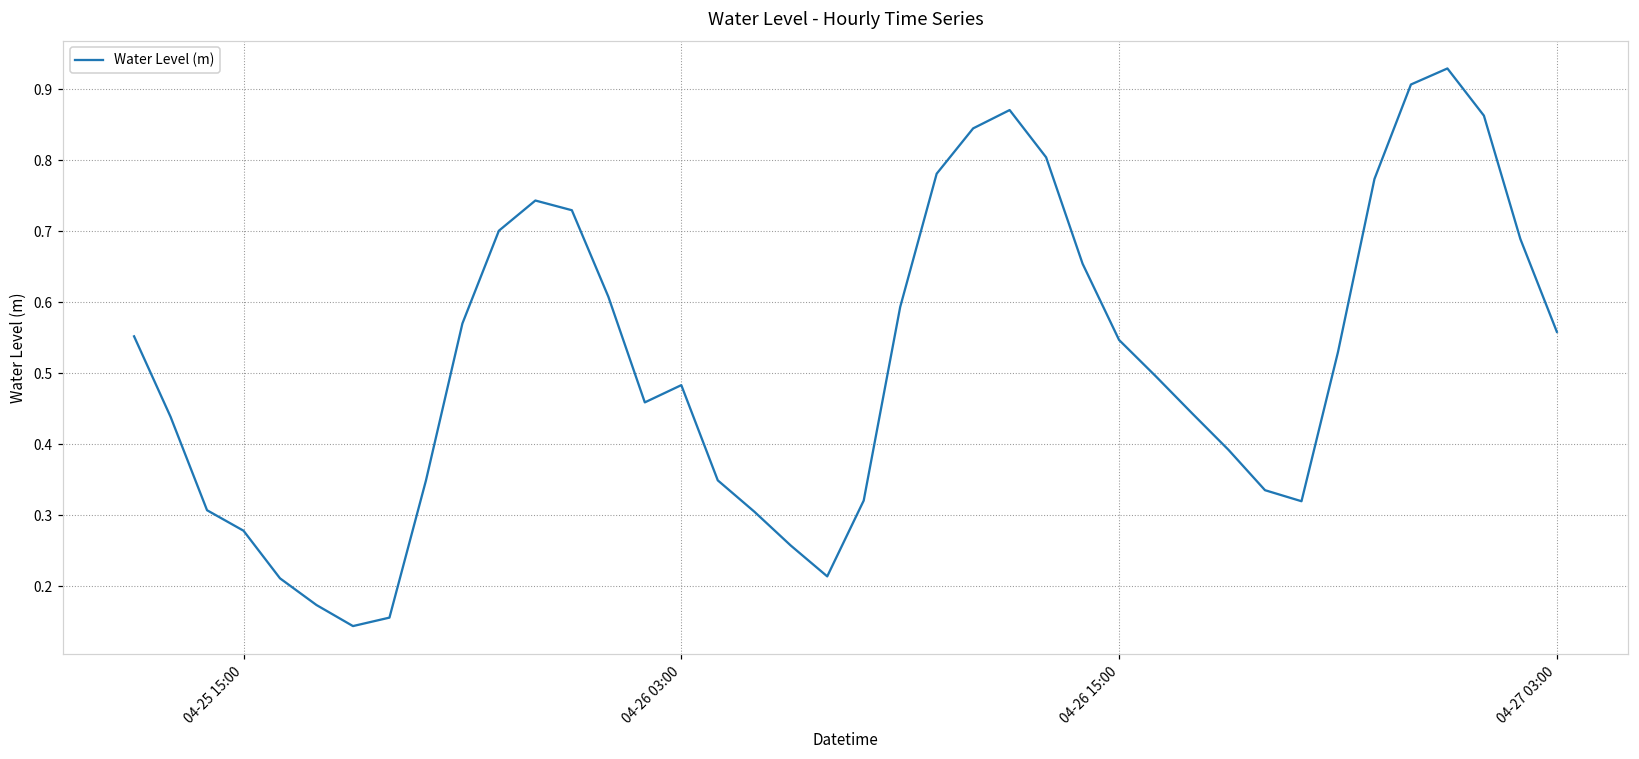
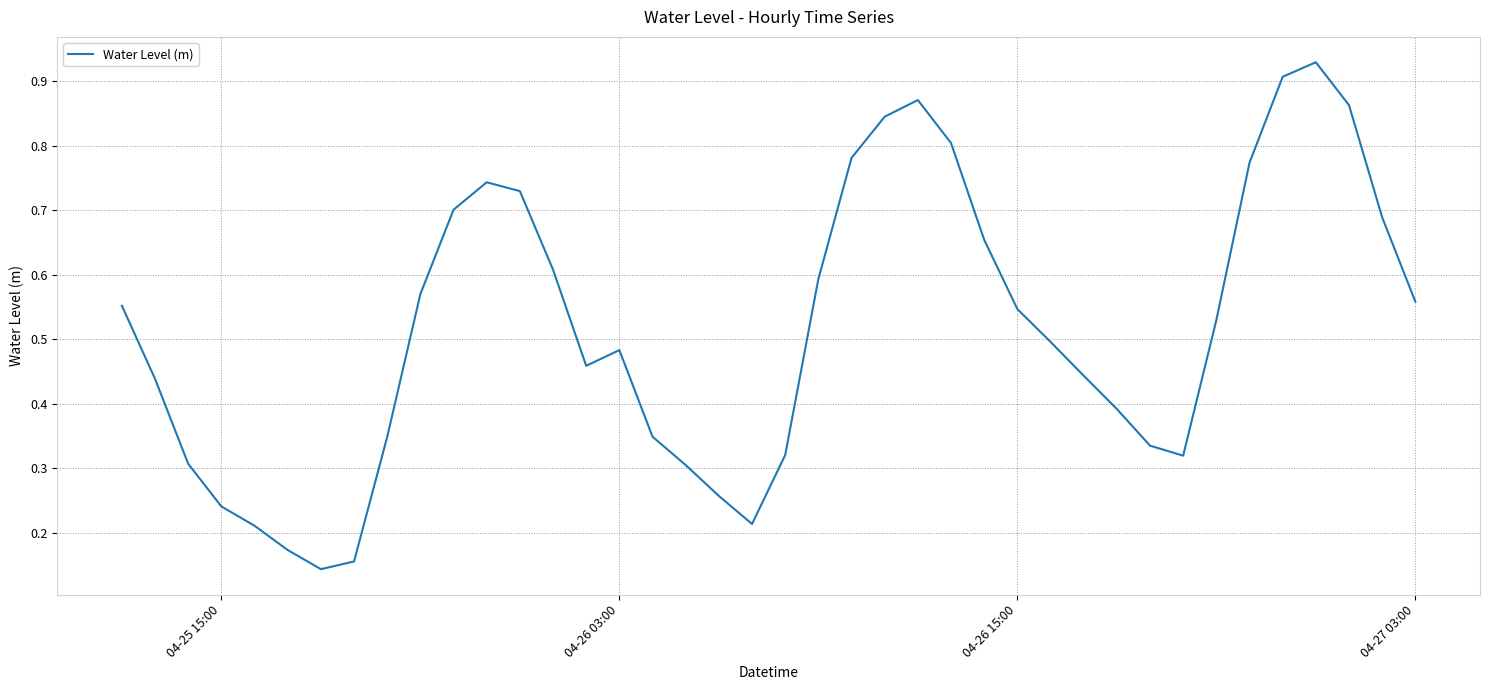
04-25 15:00: 0.28 -> 0.24
